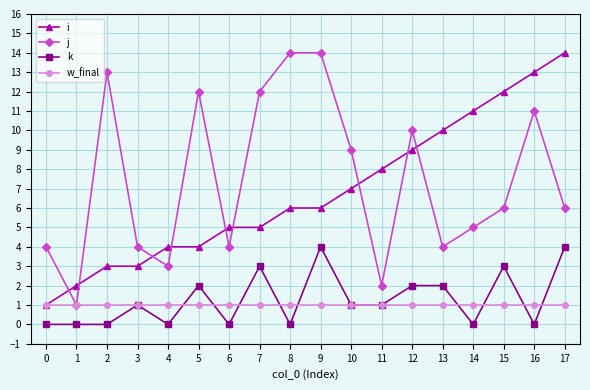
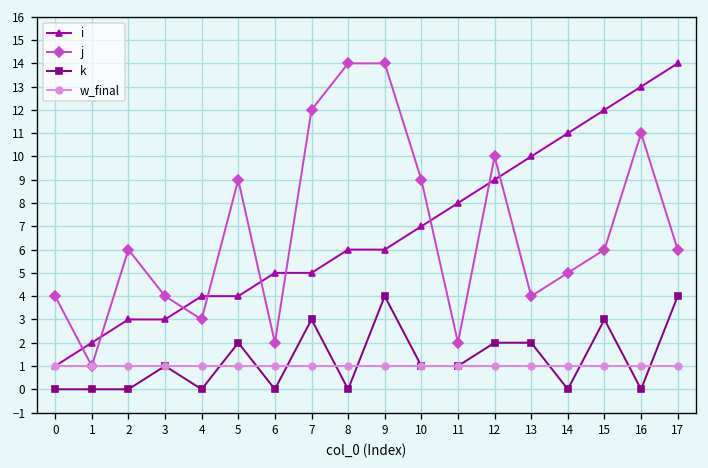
j, 2: 13 -> 6
j, 5: 12 -> 9
j, 6: 4 -> 2
